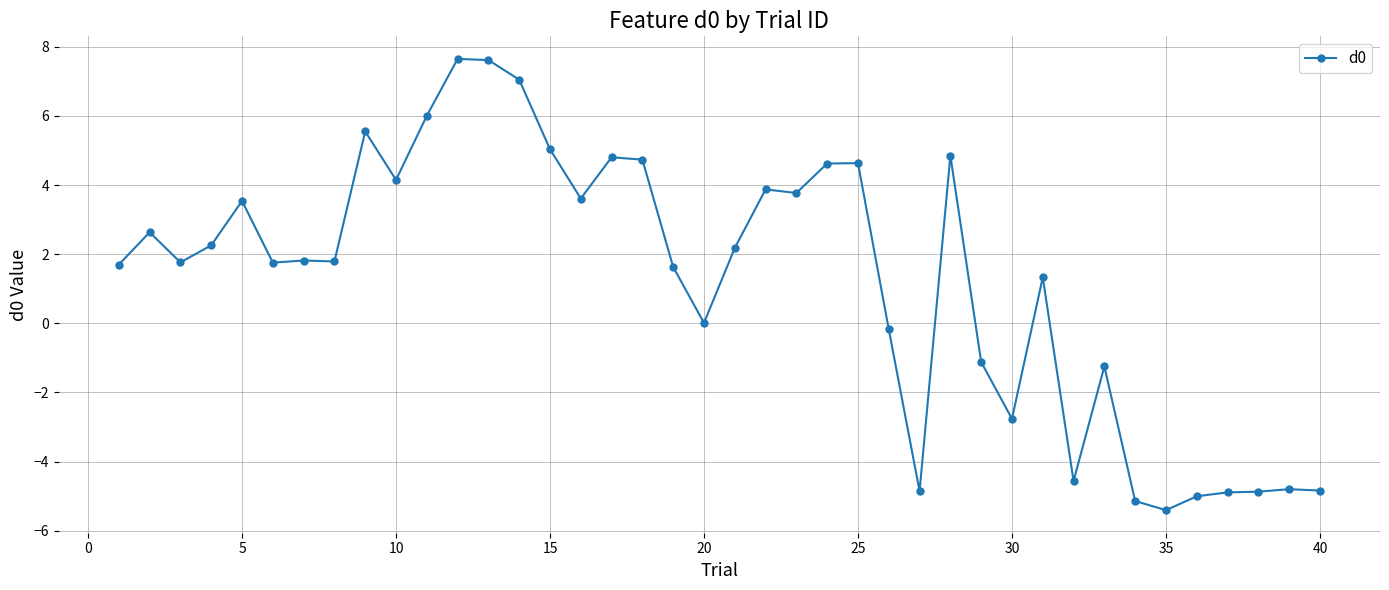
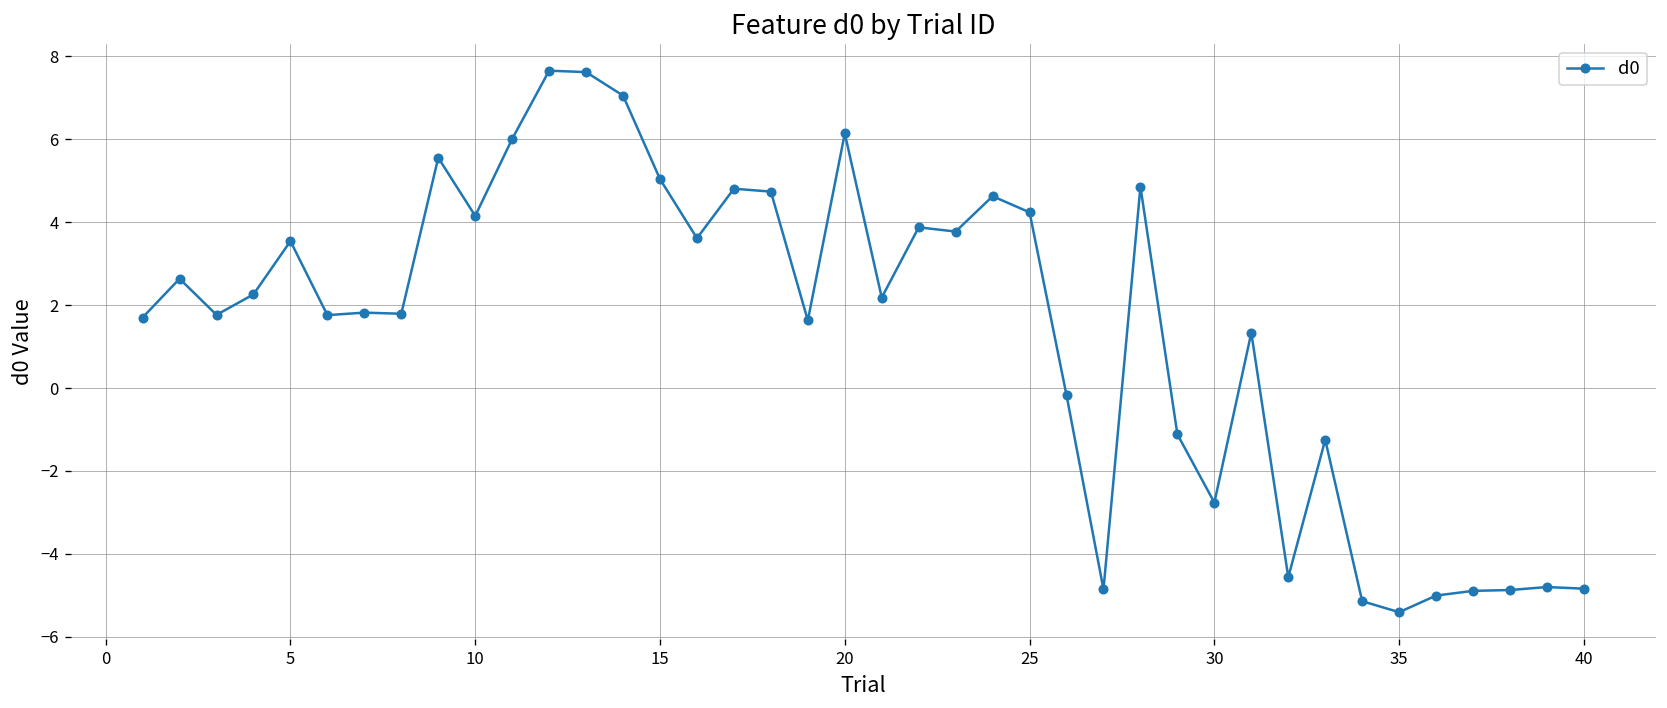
20: 0.0 -> 6.1
25: 4.6 -> 4.2
